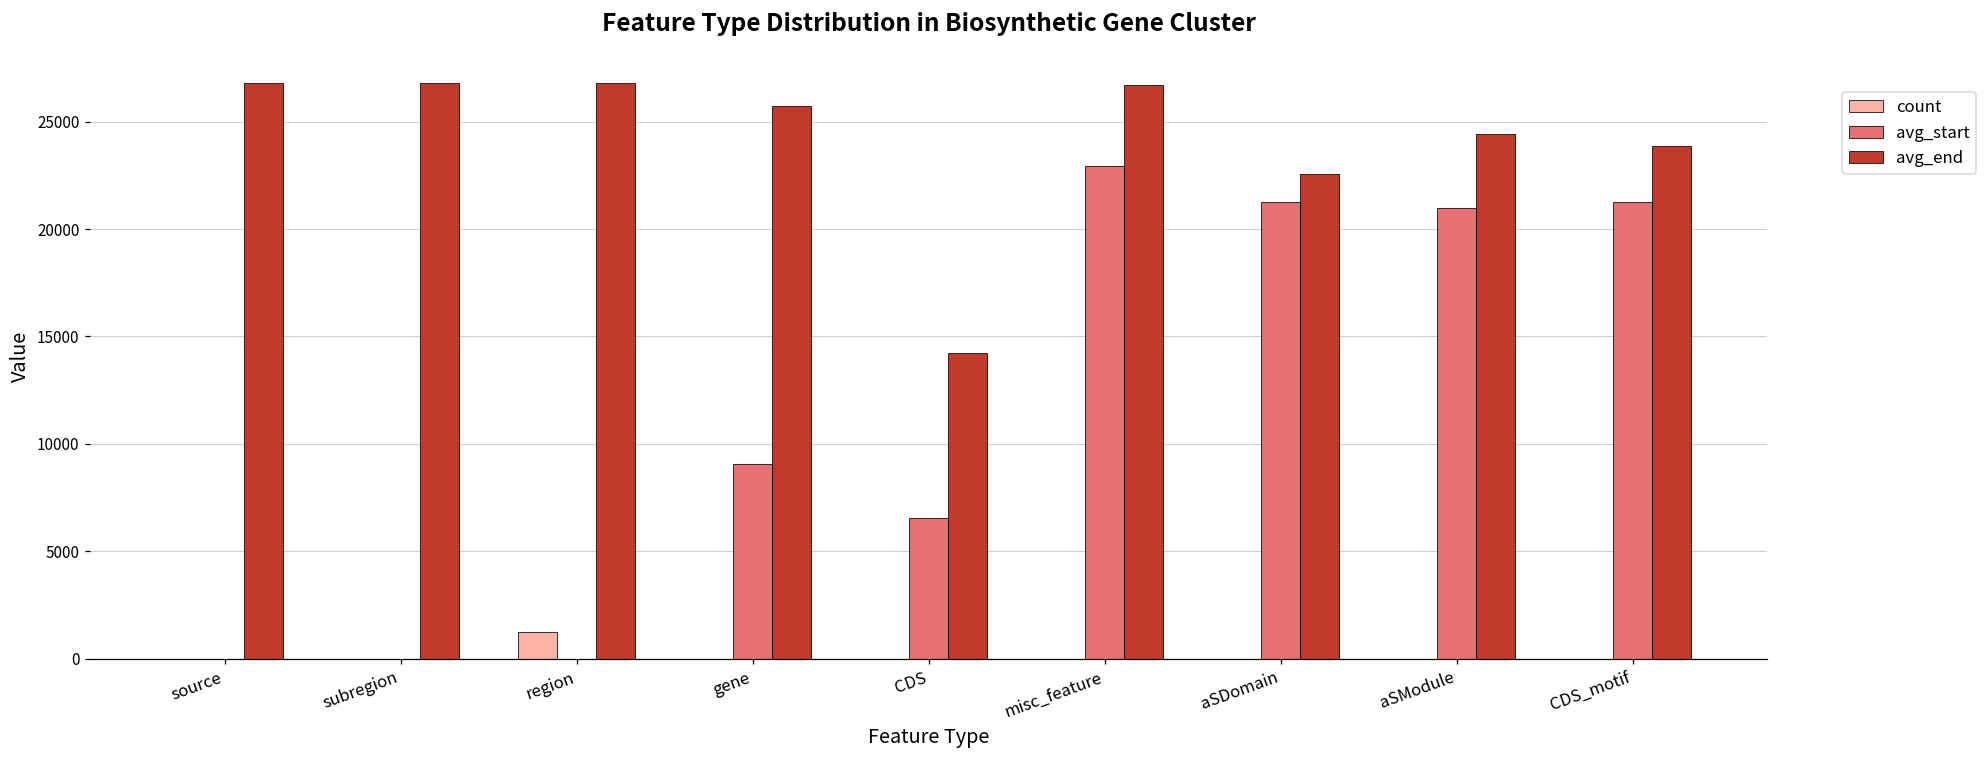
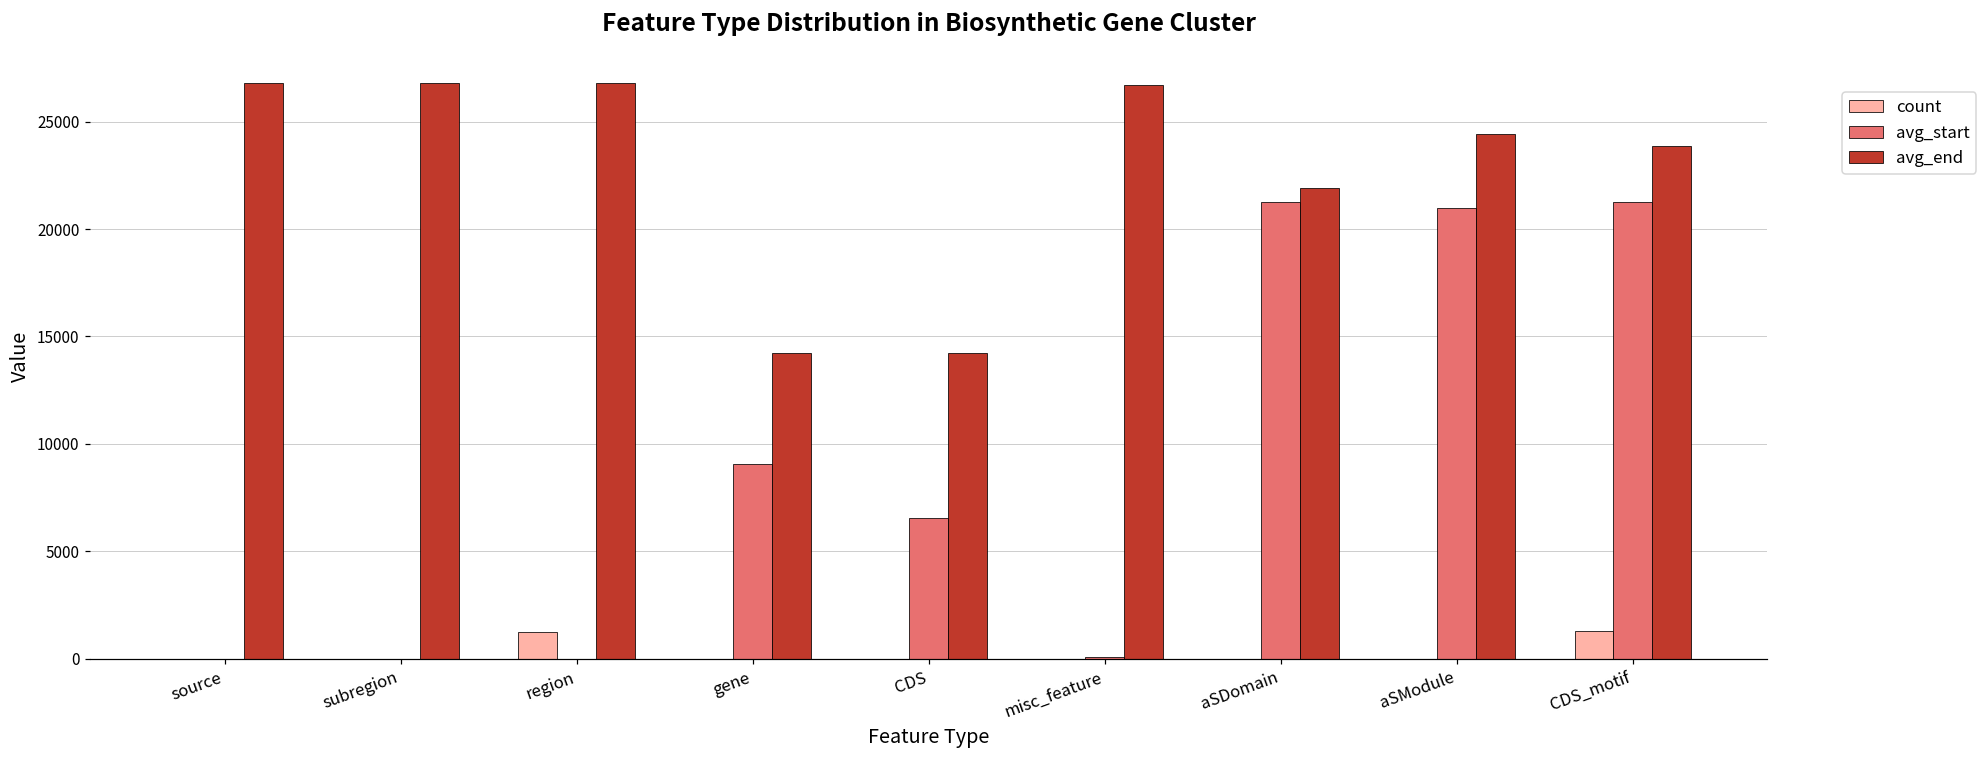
avg_end, gene: 25700 -> 14200
avg_start, misc_feature: 22900 -> 100
avg_end, aSDomain: 22600 -> 21900
count, CDS_motif: 0 -> 1300
